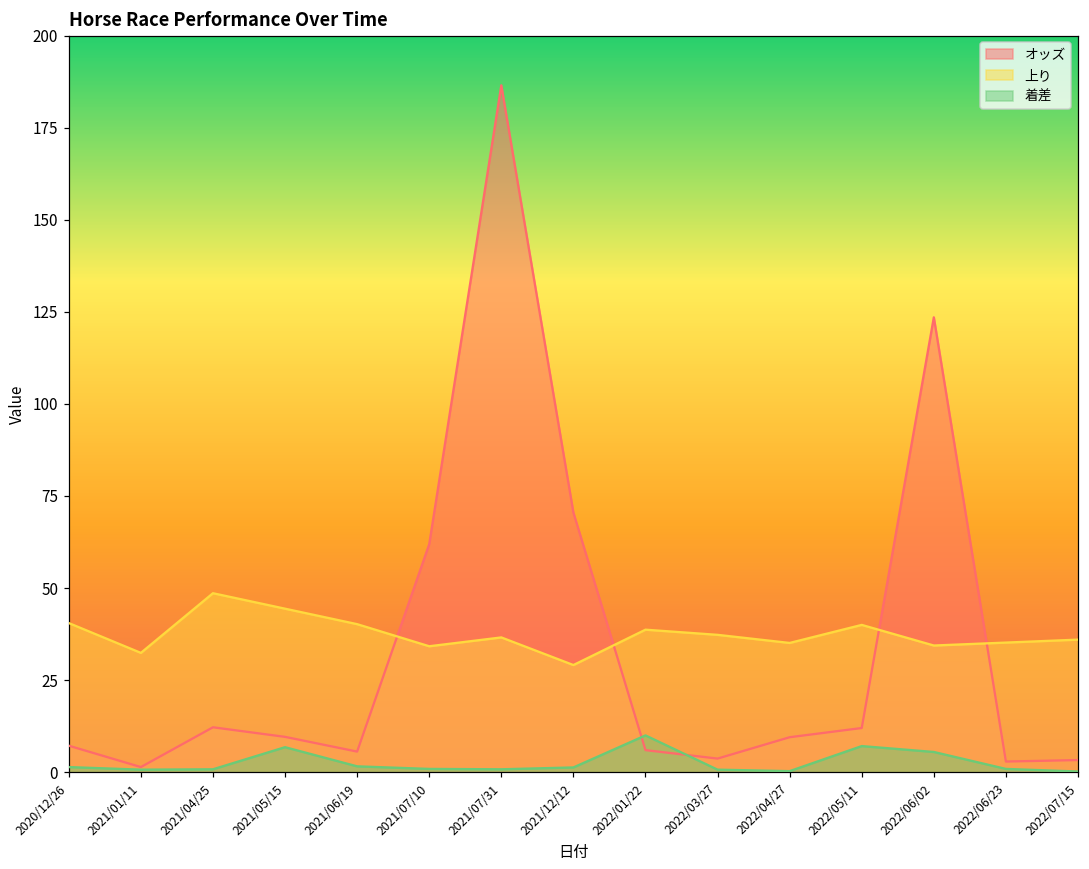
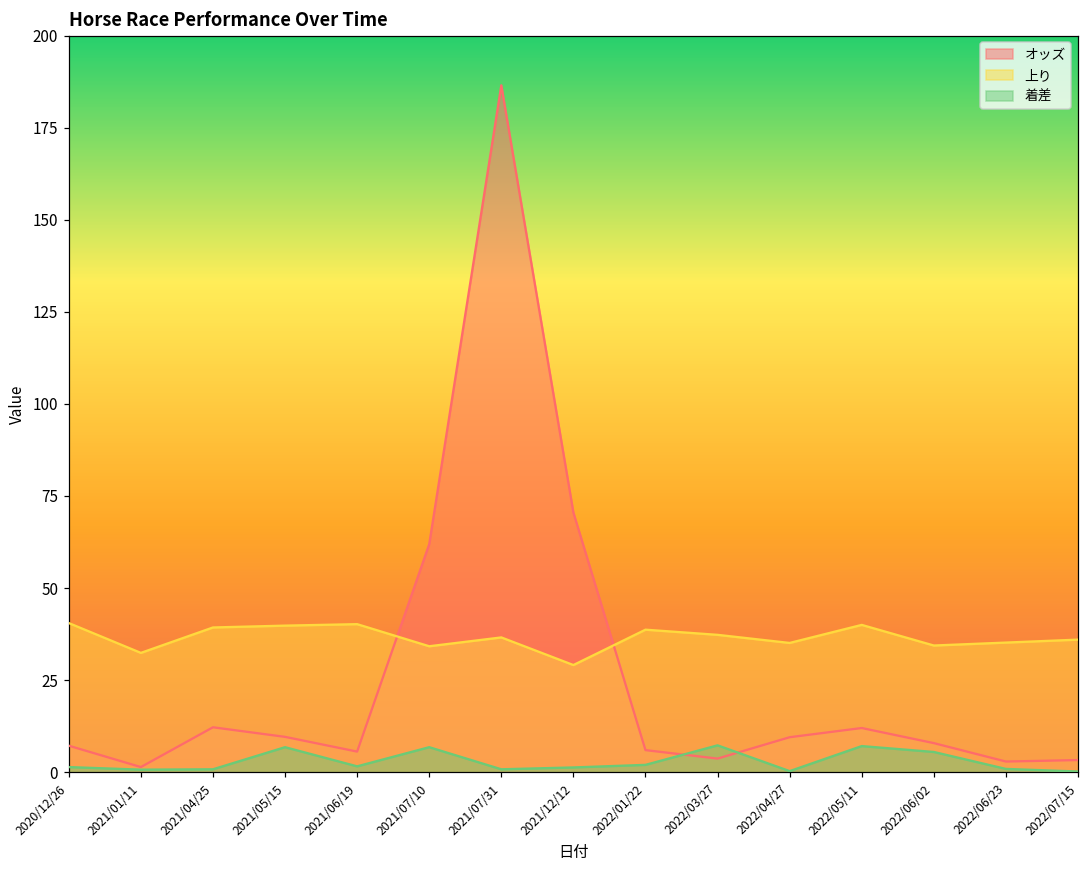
上り, 2021/04/25: 49 -> 39
上り, 2021/05/15: 44 -> 40
着差, 2021/07/10: 1 -> 7
着差, 2022/01/22: 10 -> 2
着差, 2022/03/27: 1 -> 7
オッズ, 2022/06/02: 124 -> 8
